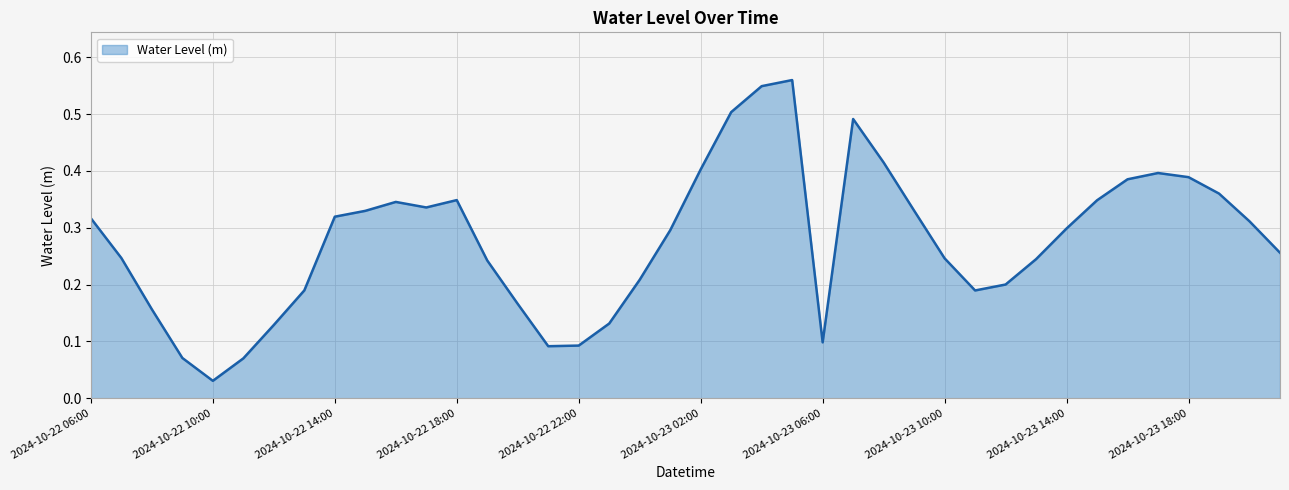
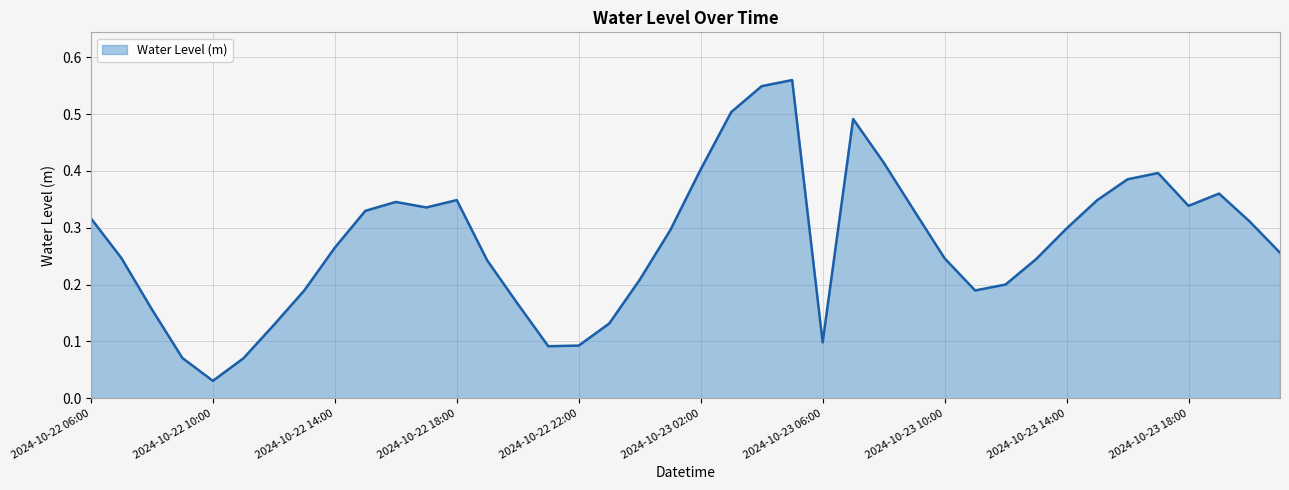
2024-10-22 14:00: 0.32 -> 0.26
2024-10-23 18:00: 0.39 -> 0.34
